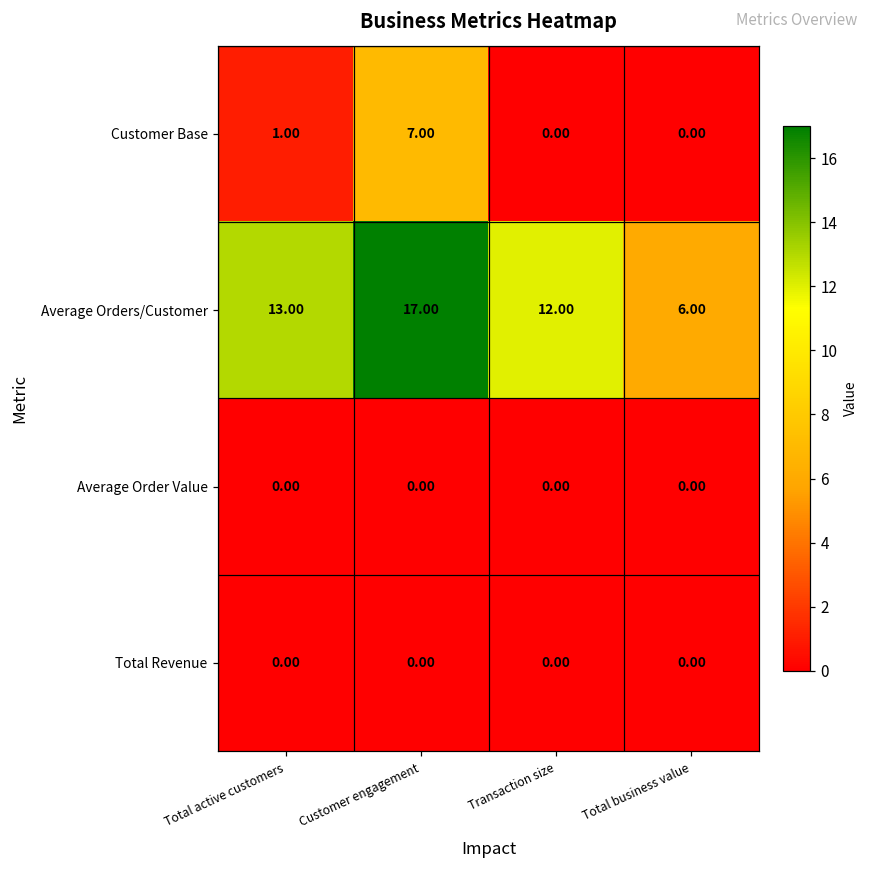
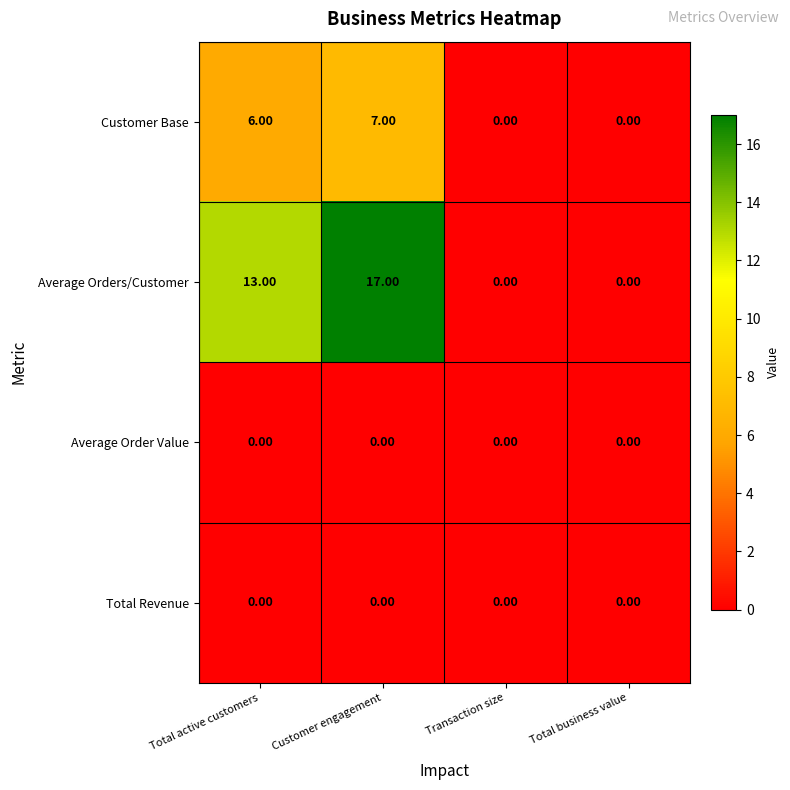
Customer Base, Total active customers: 1.00 -> 6.00
Average Orders/Customer, Transaction size: 12.00 -> 0.00
Average Orders/Customer, Total business value: 6.00 -> 0.00
